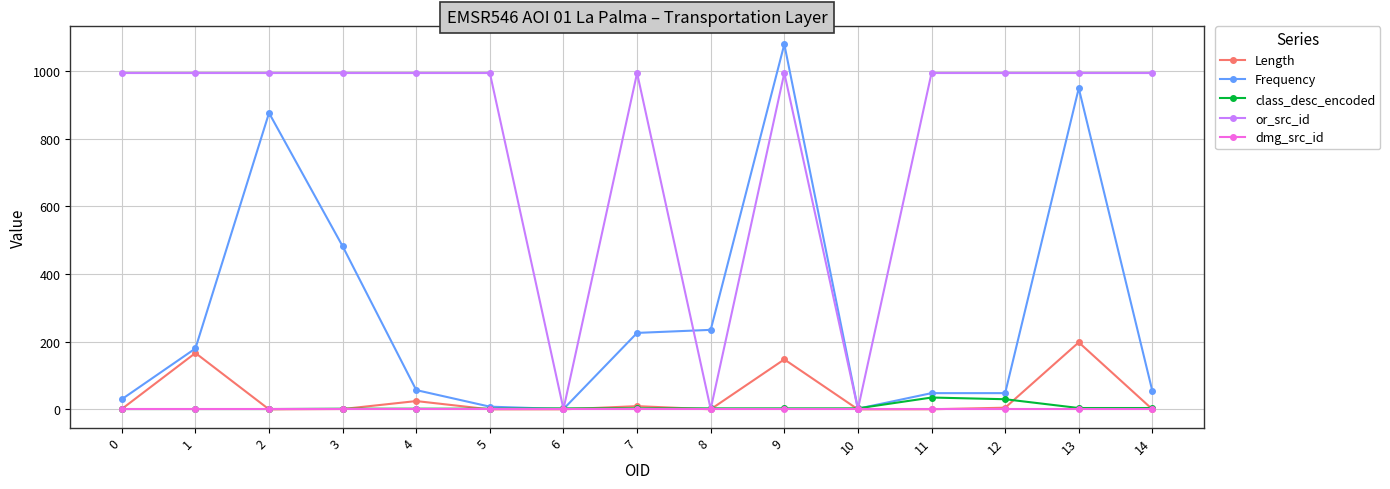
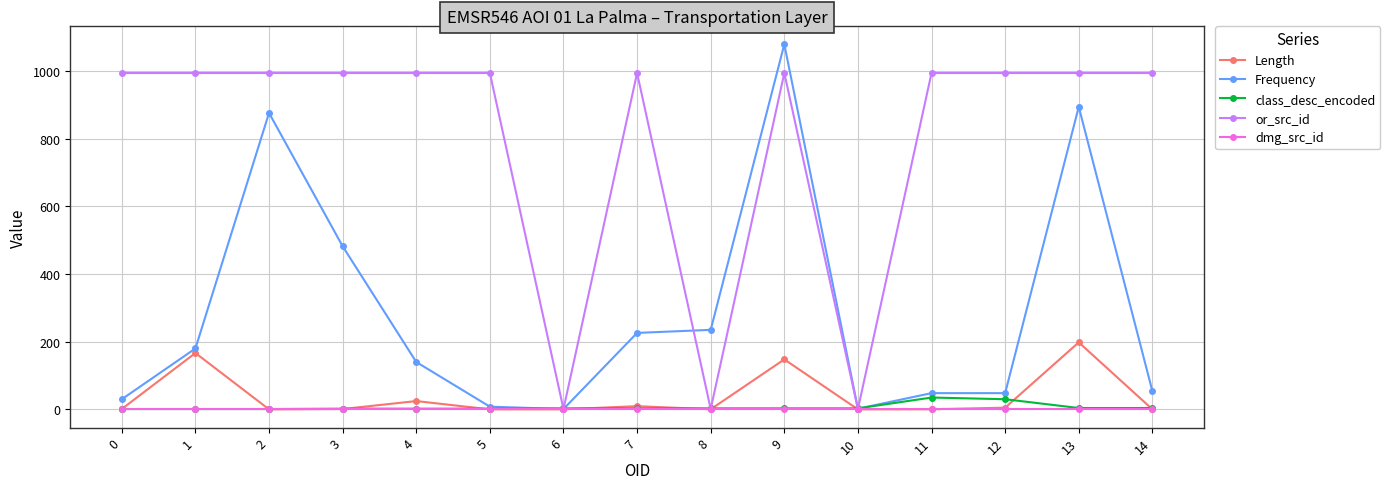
Frequency, 4: 60 -> 140
Frequency, 13: 950 -> 890
